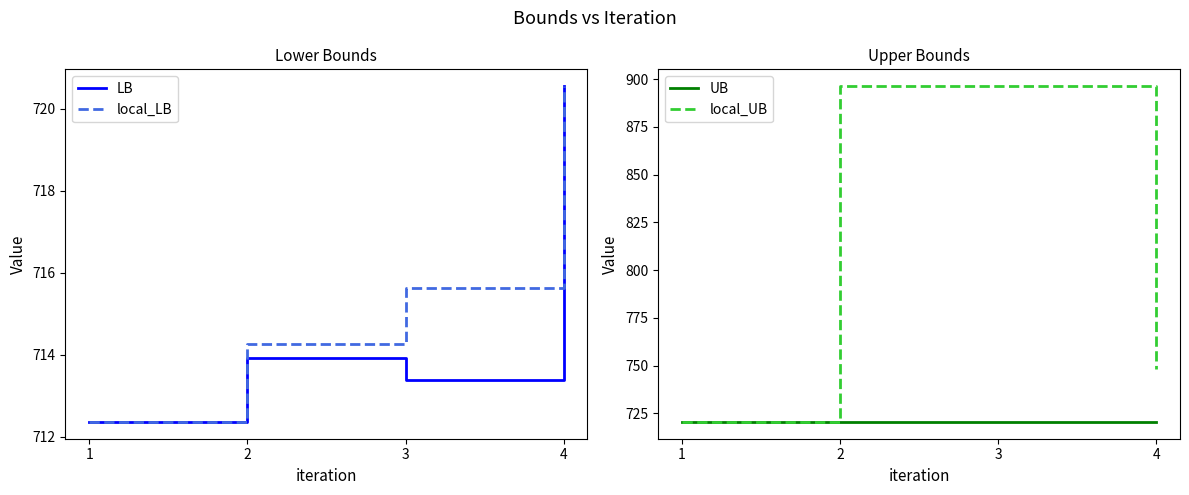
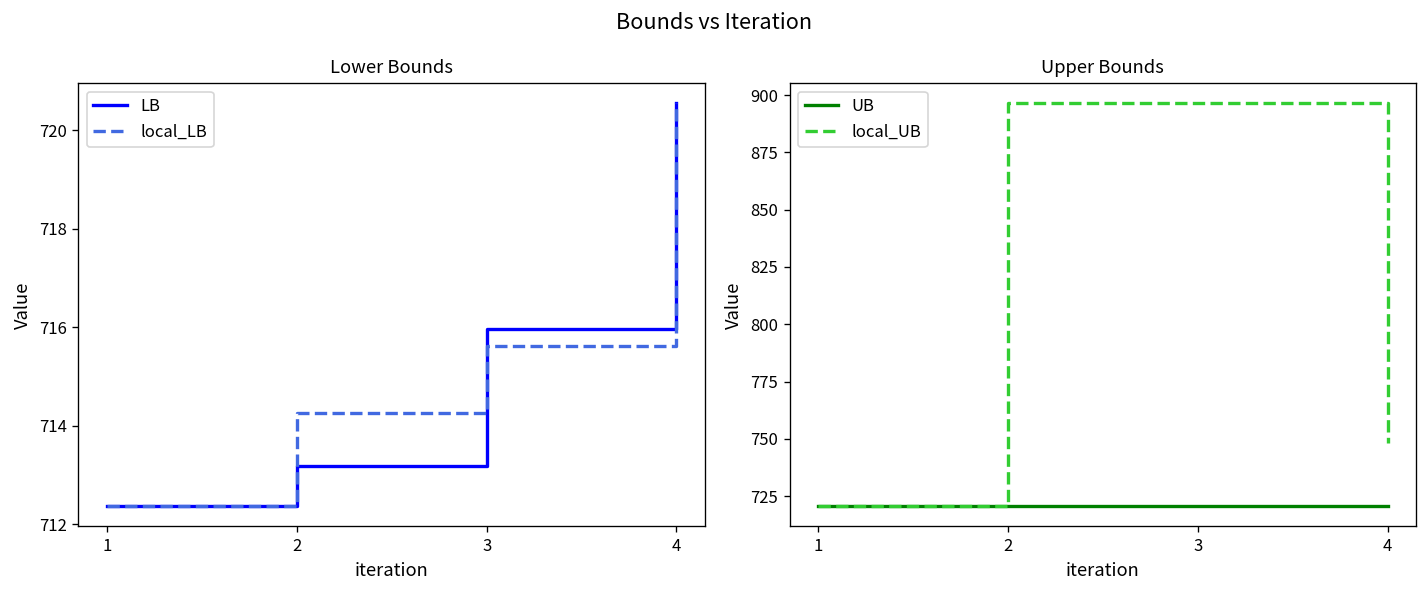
Lower Bounds, LB, 2: 713.9 -> 713.2
Lower Bounds, LB, 3: 713.4 -> 716.0
